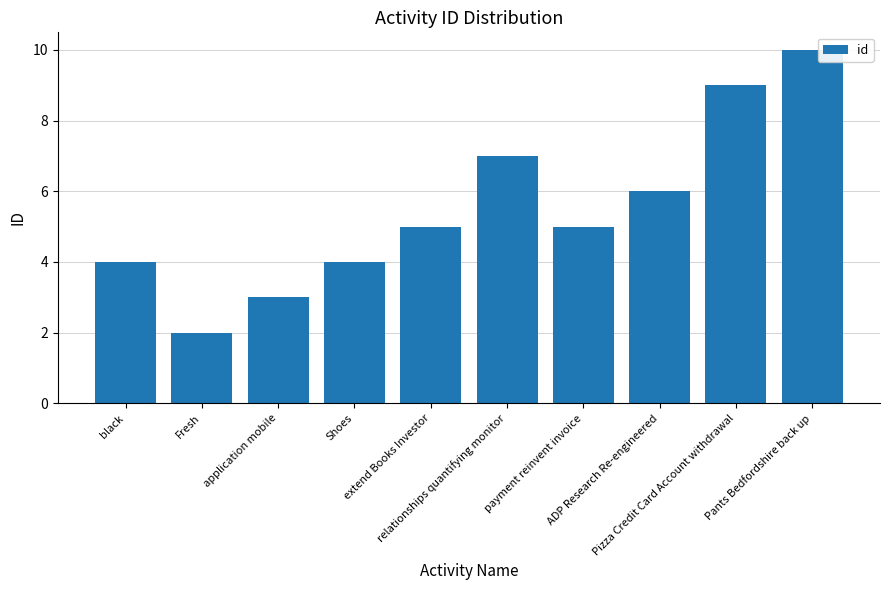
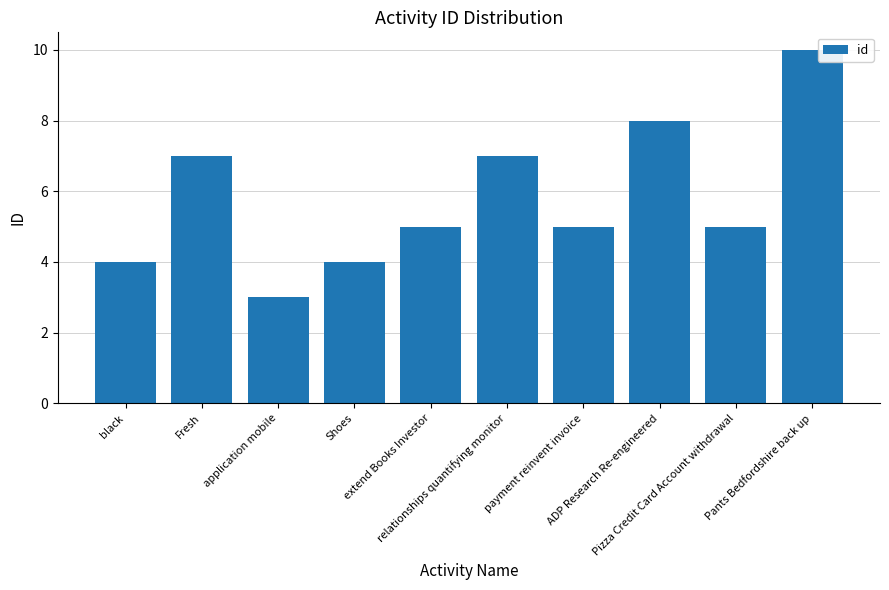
Fresh: 2 -> 7
ADP Research Re-engineered: 6 -> 8
Pizza Credit Card Account withdrawal: 9 -> 5
